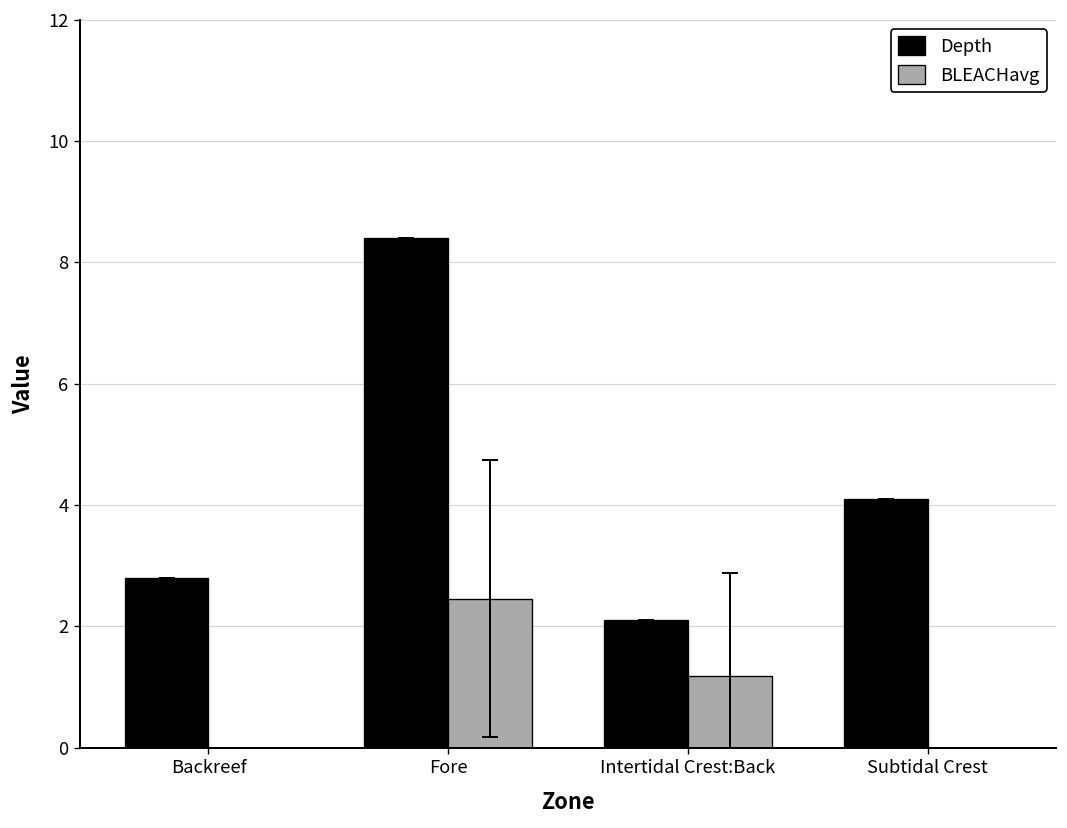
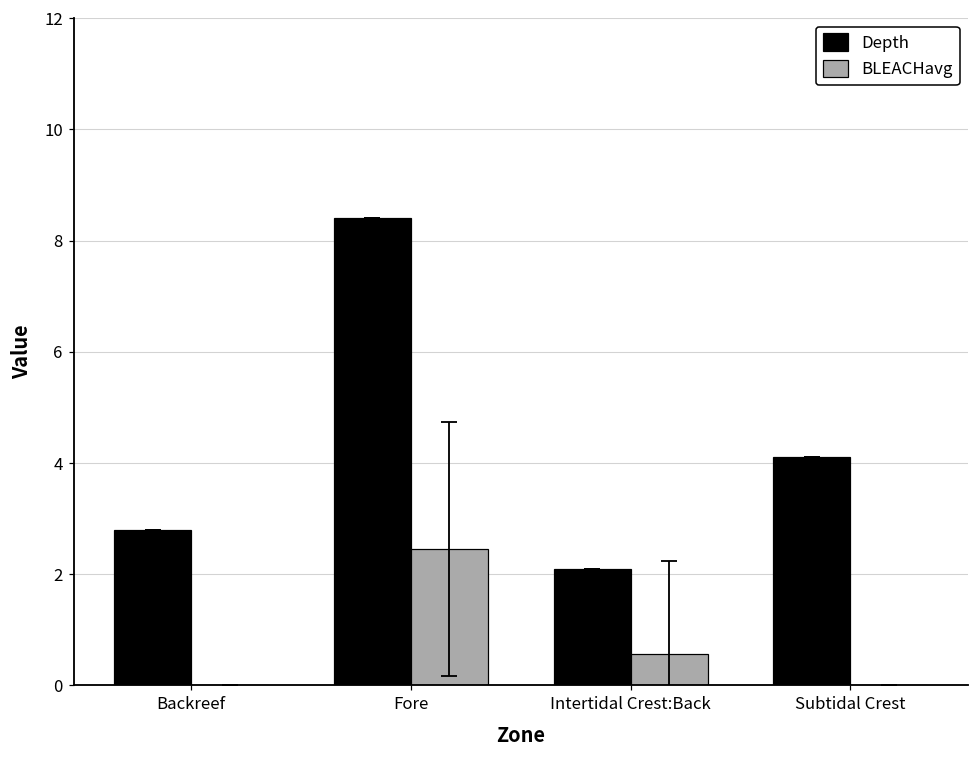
BLEACHavg, Intertidal Crest:Back: 1.2 -> 0.6
